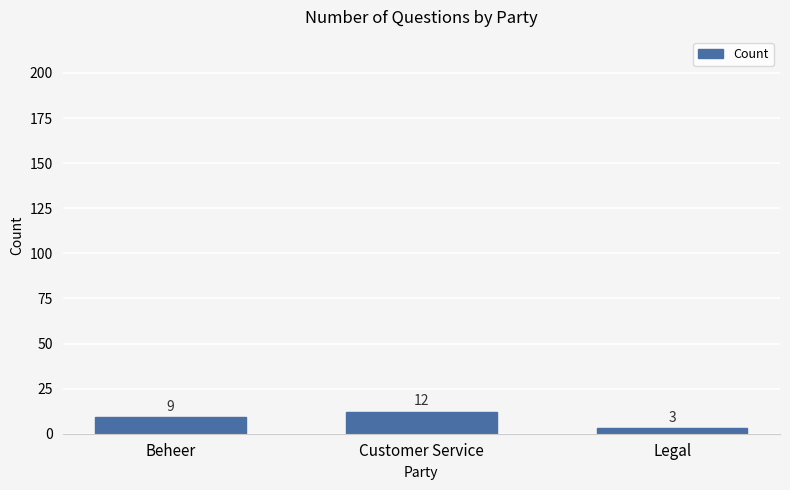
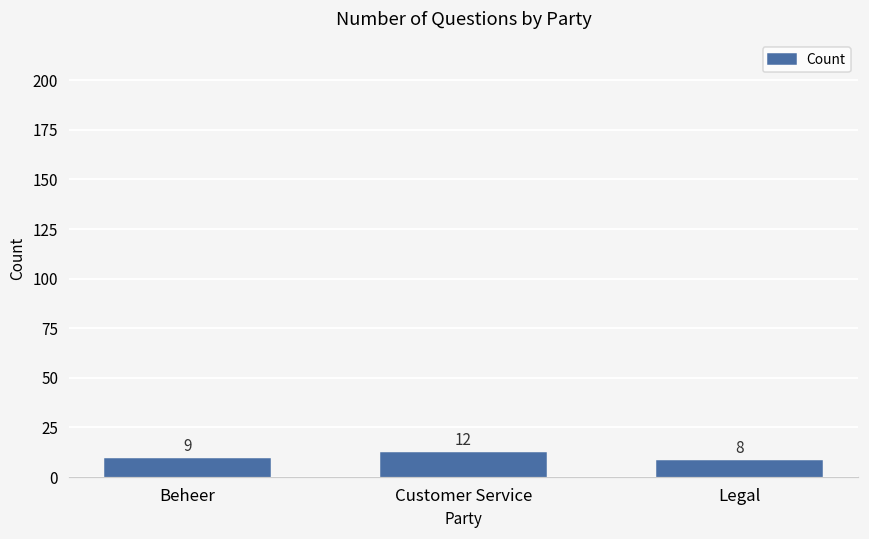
Legal: 3 -> 8
